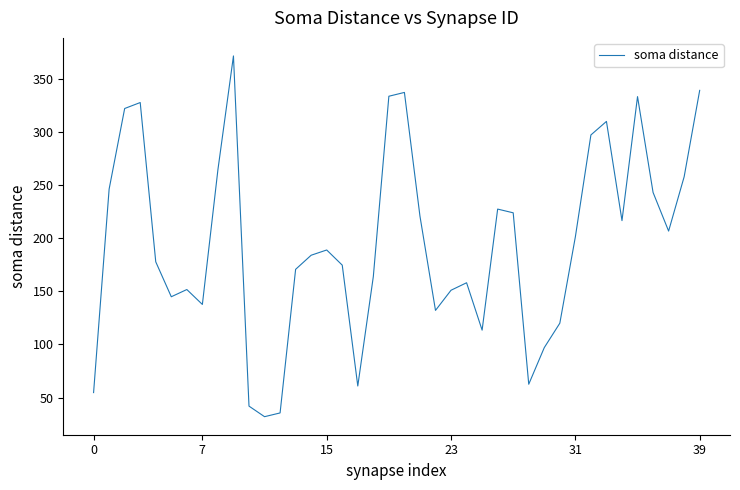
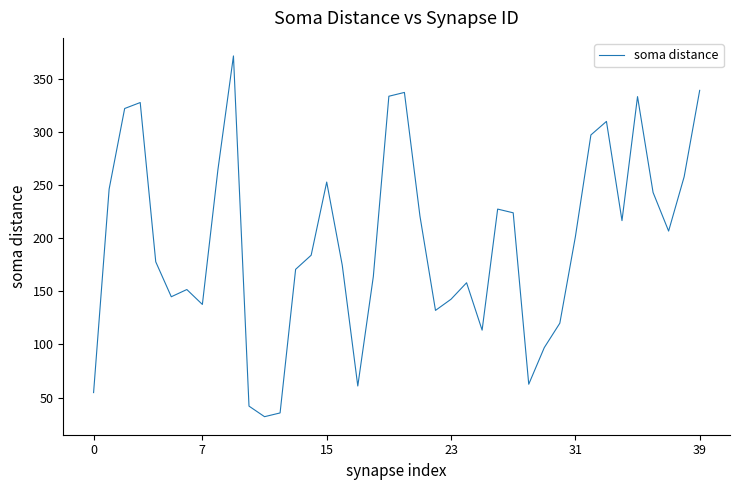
15: 189 -> 253
23: 151 -> 143
